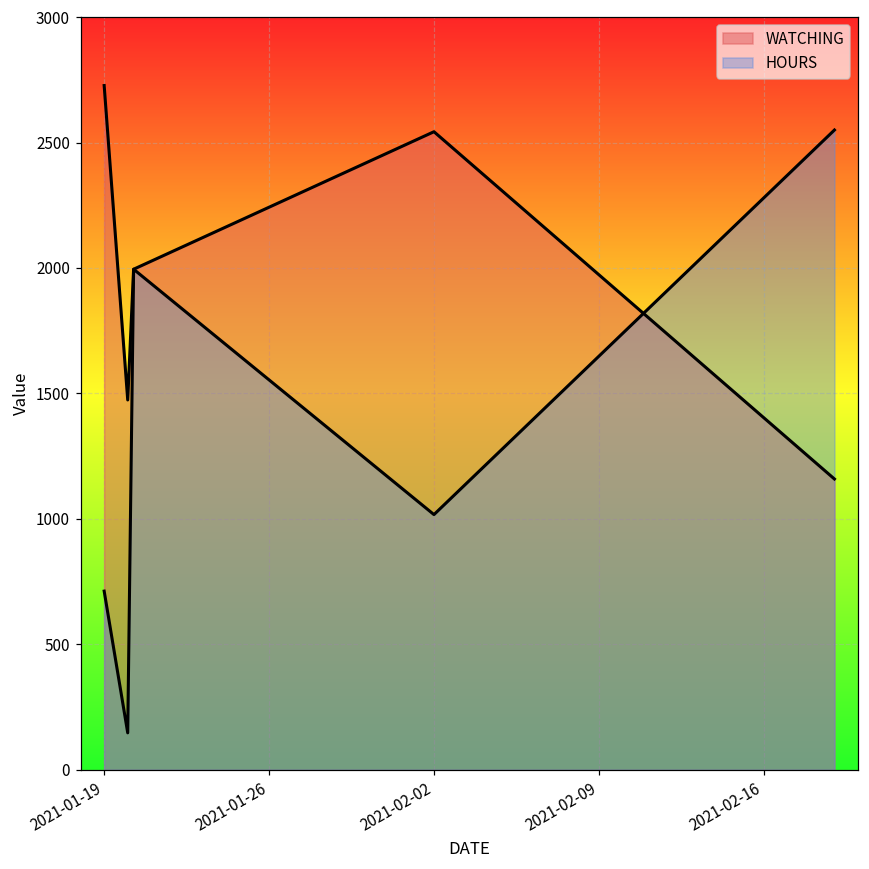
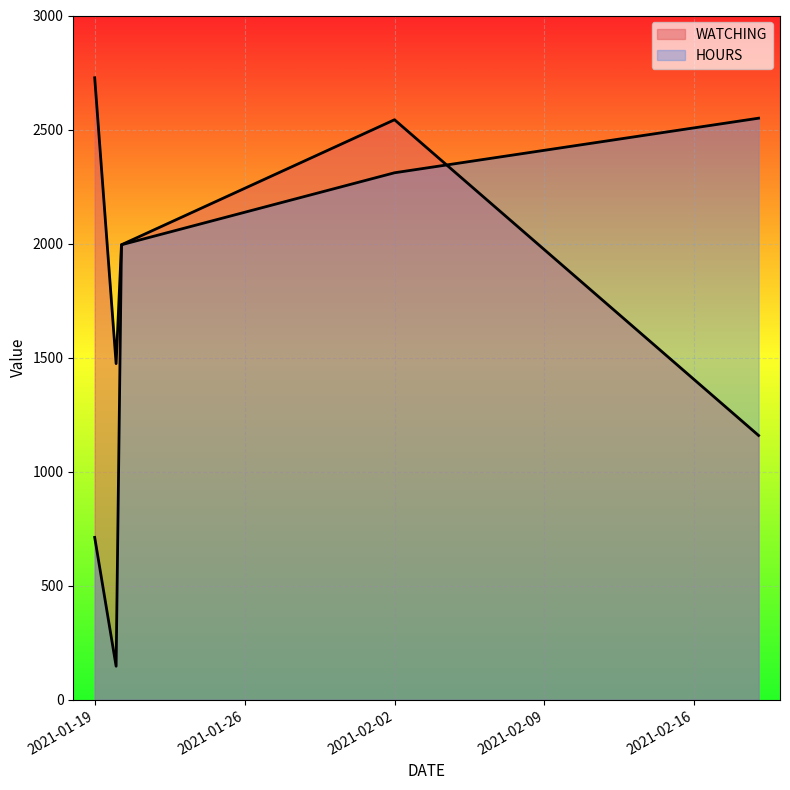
HOURS, 2021-02-02: 1020 -> 2310
